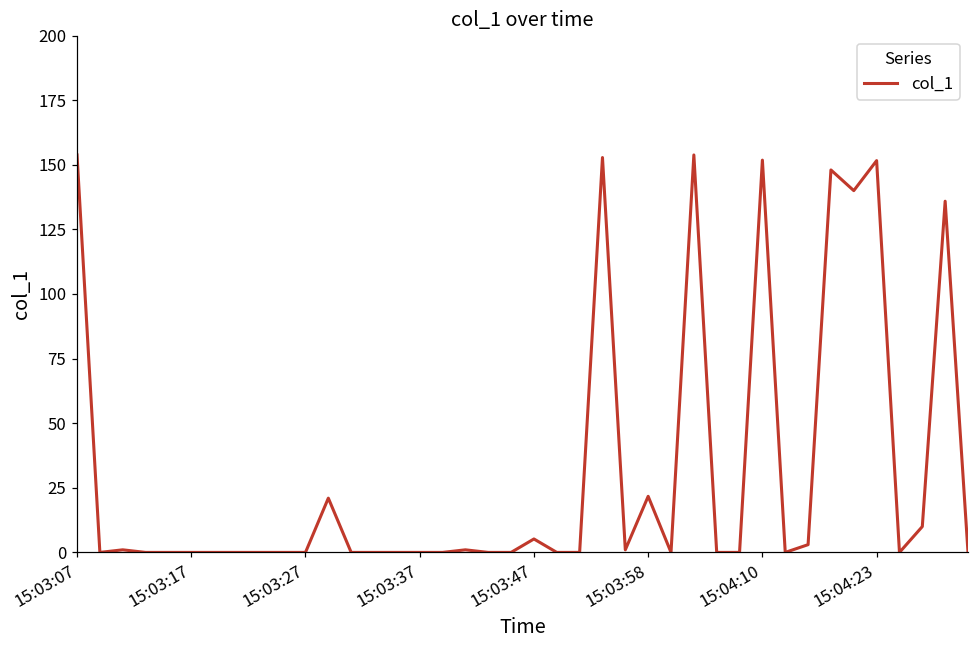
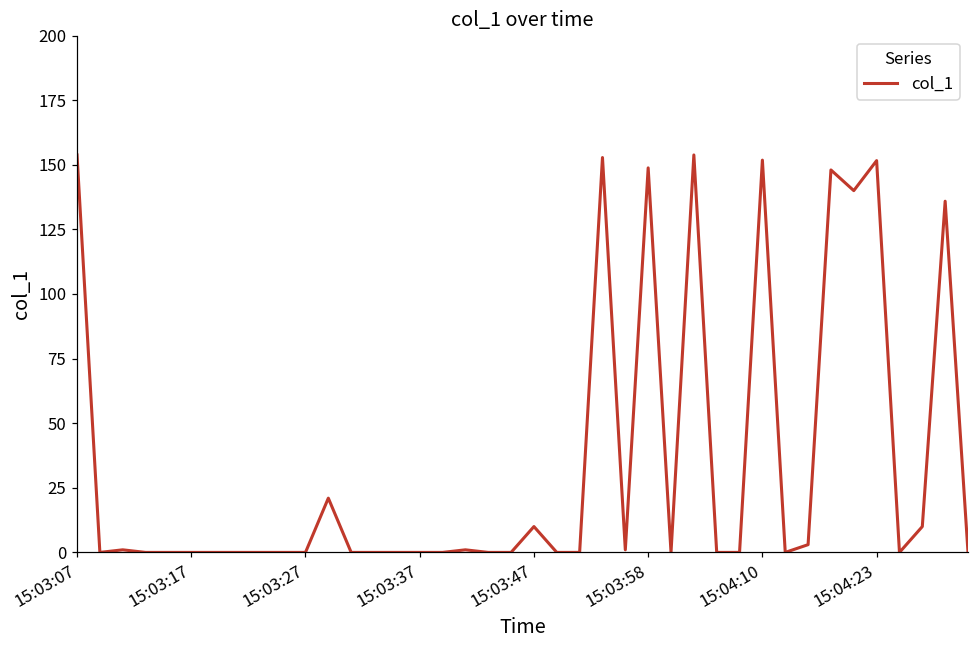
15:03:47: 5 -> 10
15:03:58: 22 -> 149
